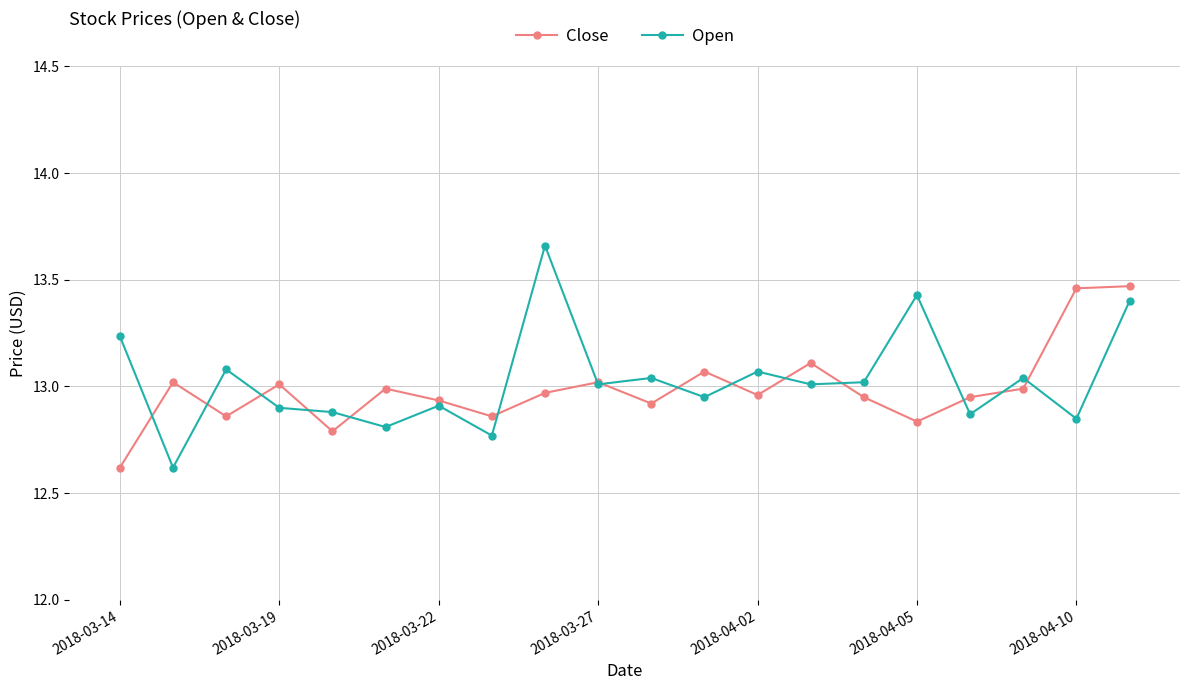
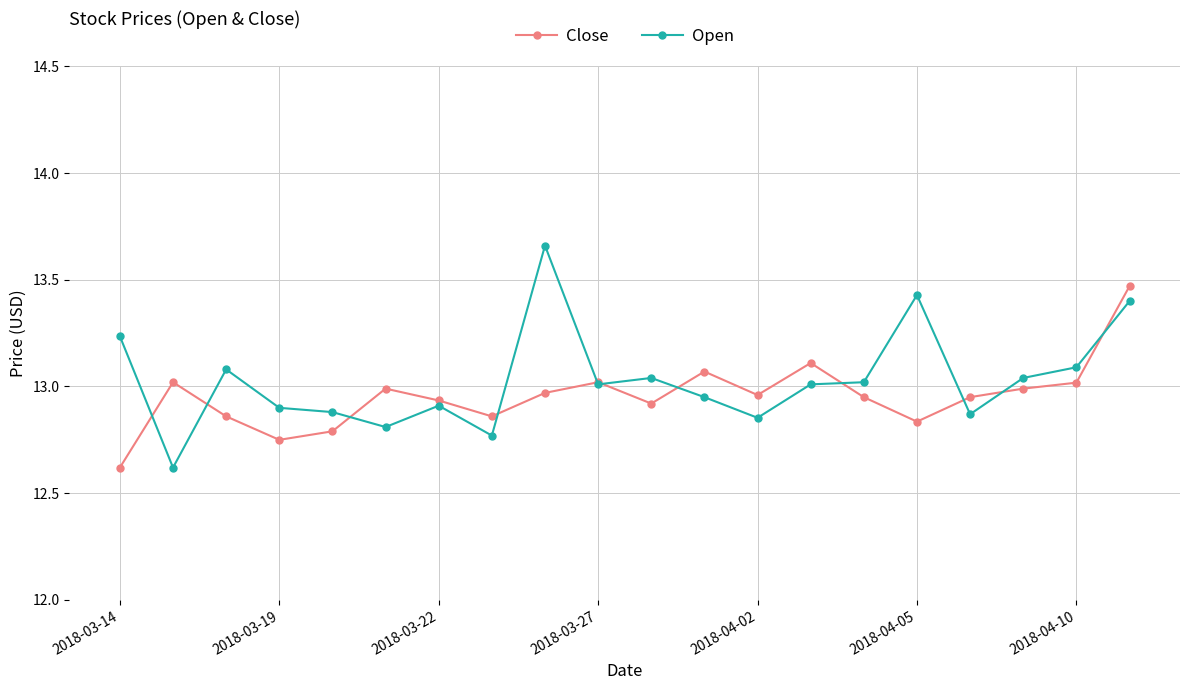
Close, 2018-03-19: 13.01 -> 12.75
Open, 2018-04-02: 13.07 -> 12.85
Close, 2018-04-10: 13.46 -> 13.02
Open, 2018-04-10: 12.85 -> 13.09
